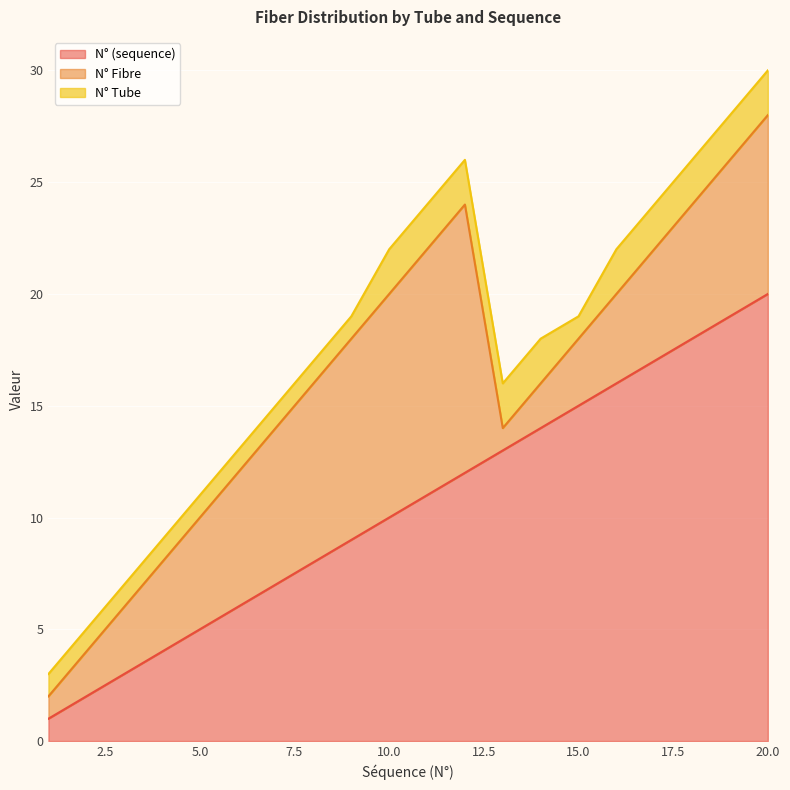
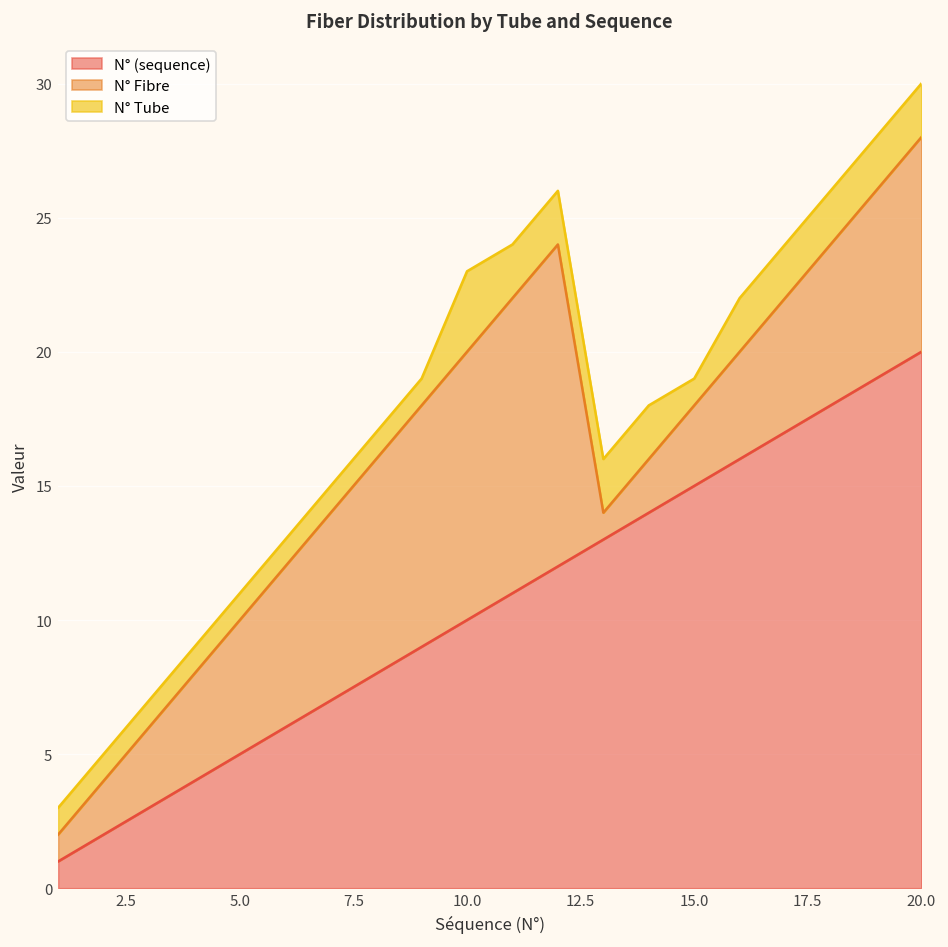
N° Tube, 10.0: 2 -> 3
